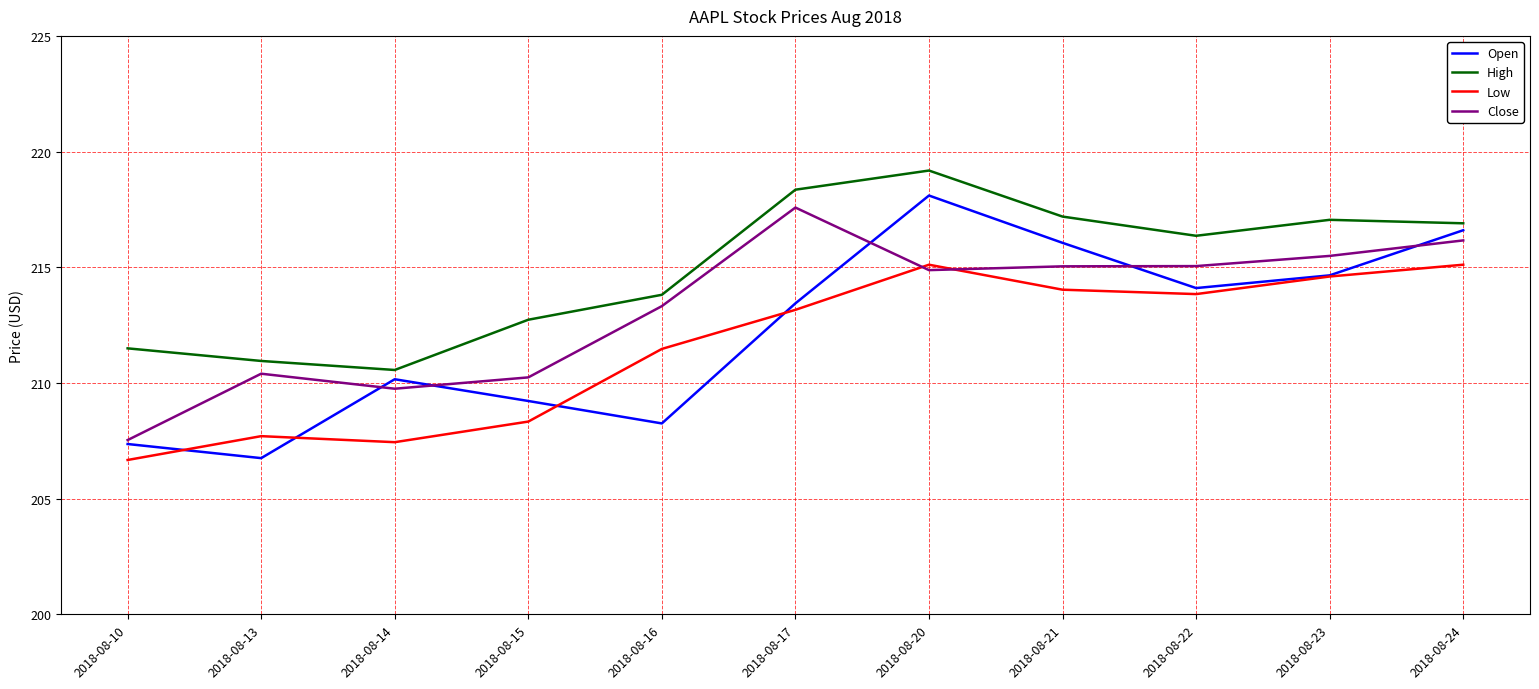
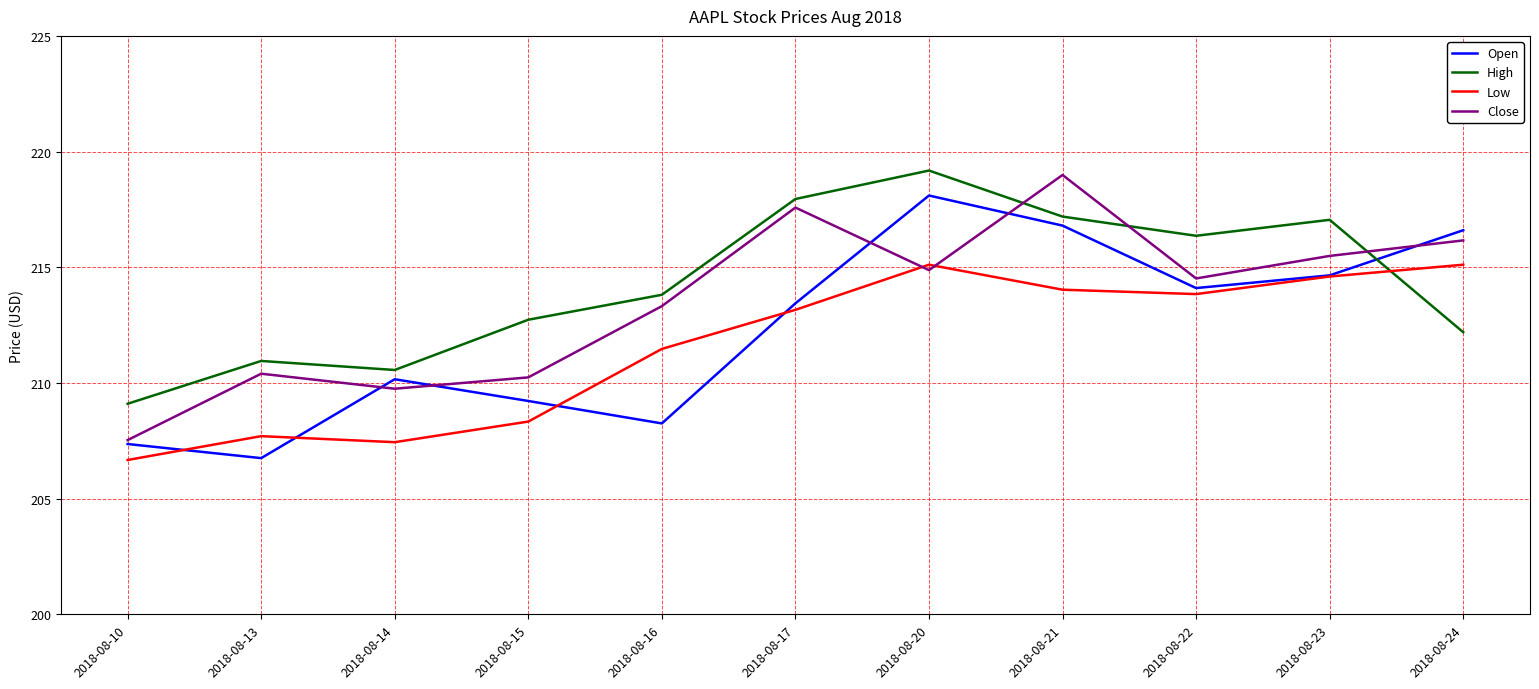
High, 2018-08-10: 211.5 -> 209.1
High, 2018-08-17: 218.4 -> 217.9
Open, 2018-08-21: 216.1 -> 216.8
Close, 2018-08-21: 215.0 -> 219.0
Close, 2018-08-22: 215.1 -> 214.5
High, 2018-08-24: 216.9 -> 212.2
